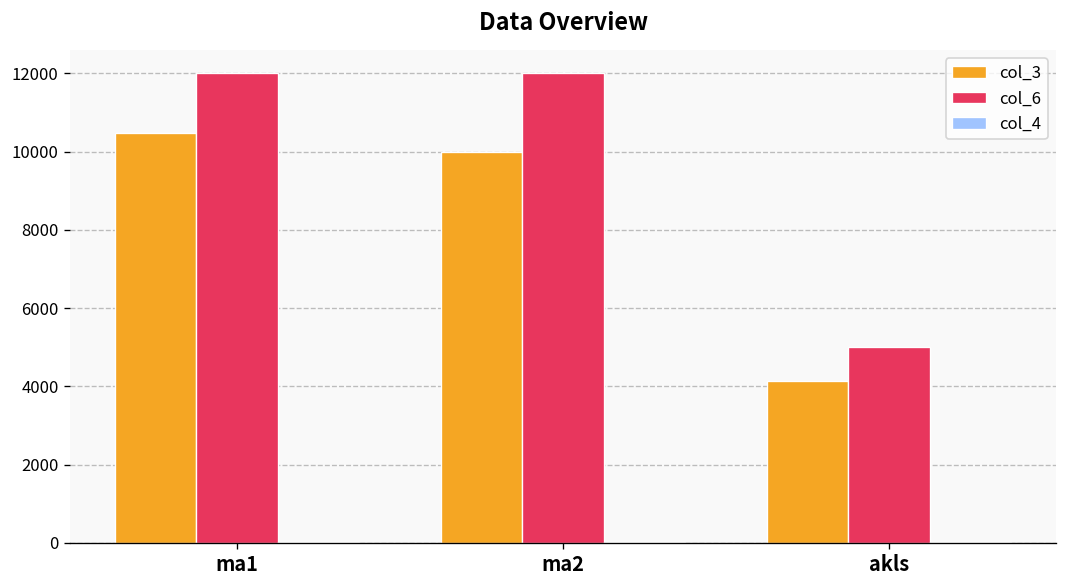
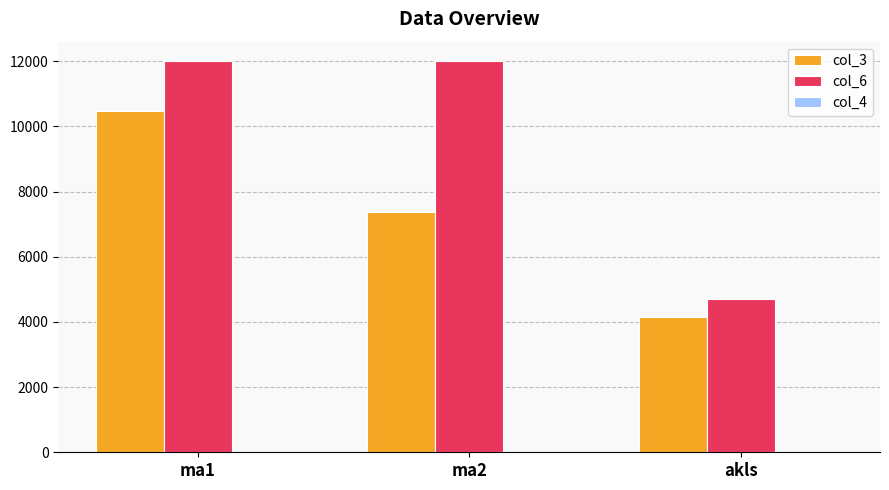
col_3, ma2: 10000 -> 7400
col_6, akls: 5000 -> 4700
